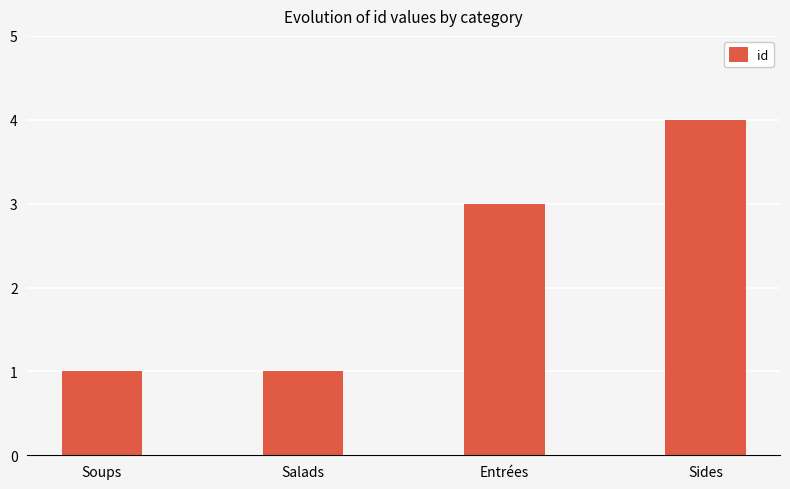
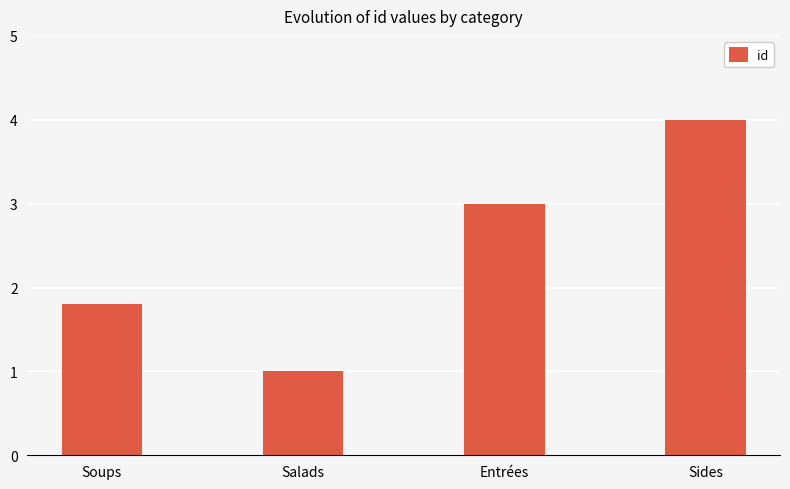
Soups: 1.0 -> 1.8
